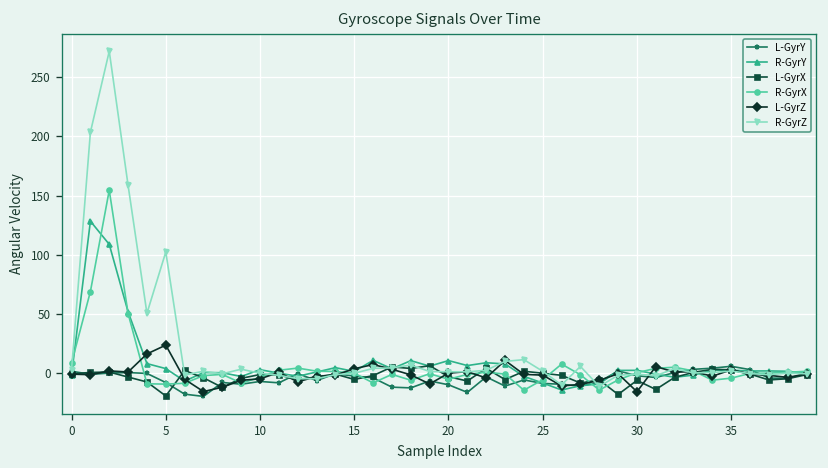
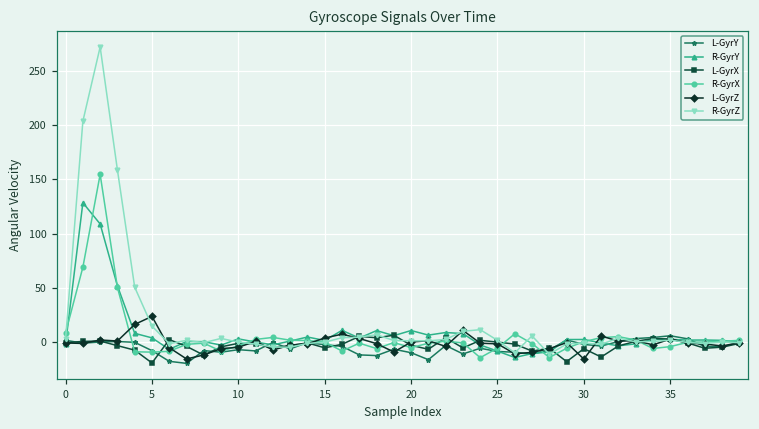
R-GyrZ, 5: 100 -> 10
